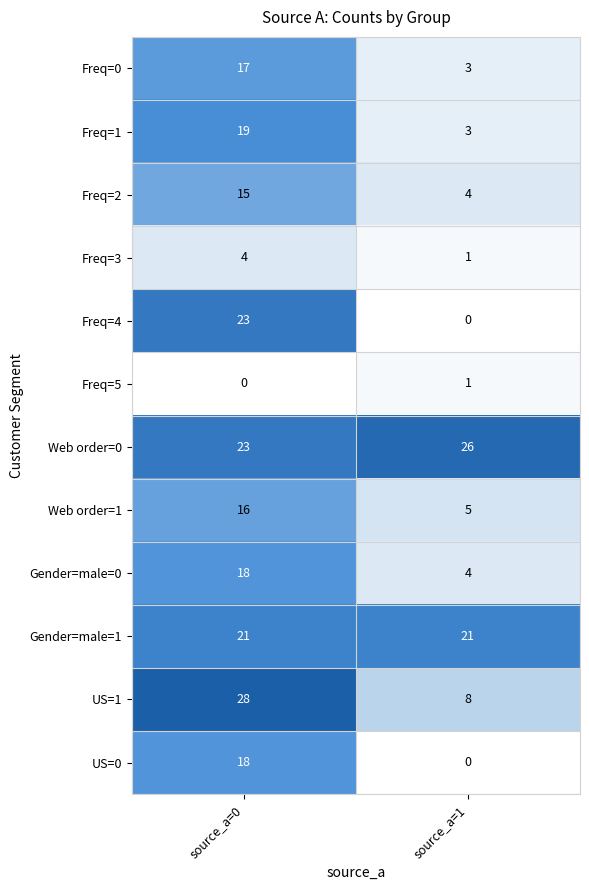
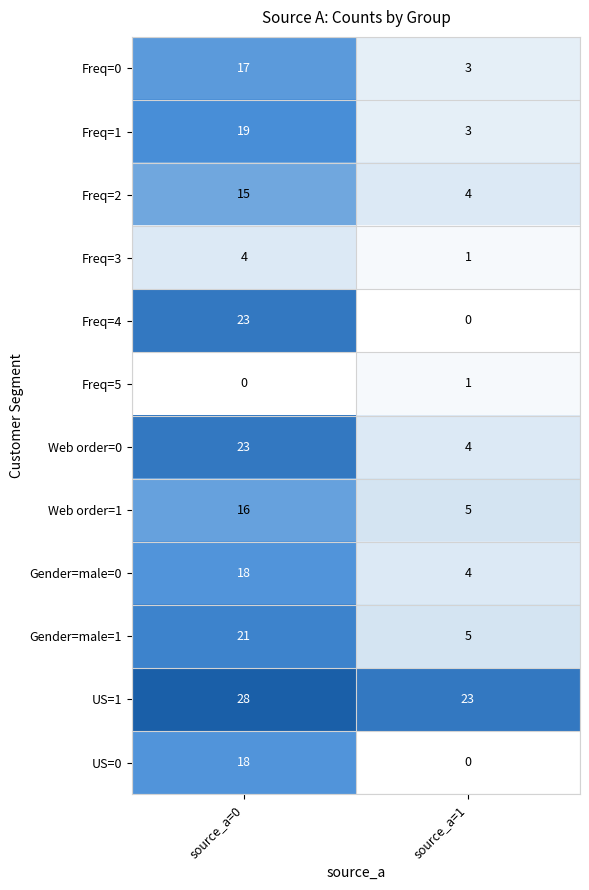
Web order=0, source_a=1: 26 -> 4
Gender=male=1, source_a=1: 21 -> 5
US=1, source_a=1: 8 -> 23
